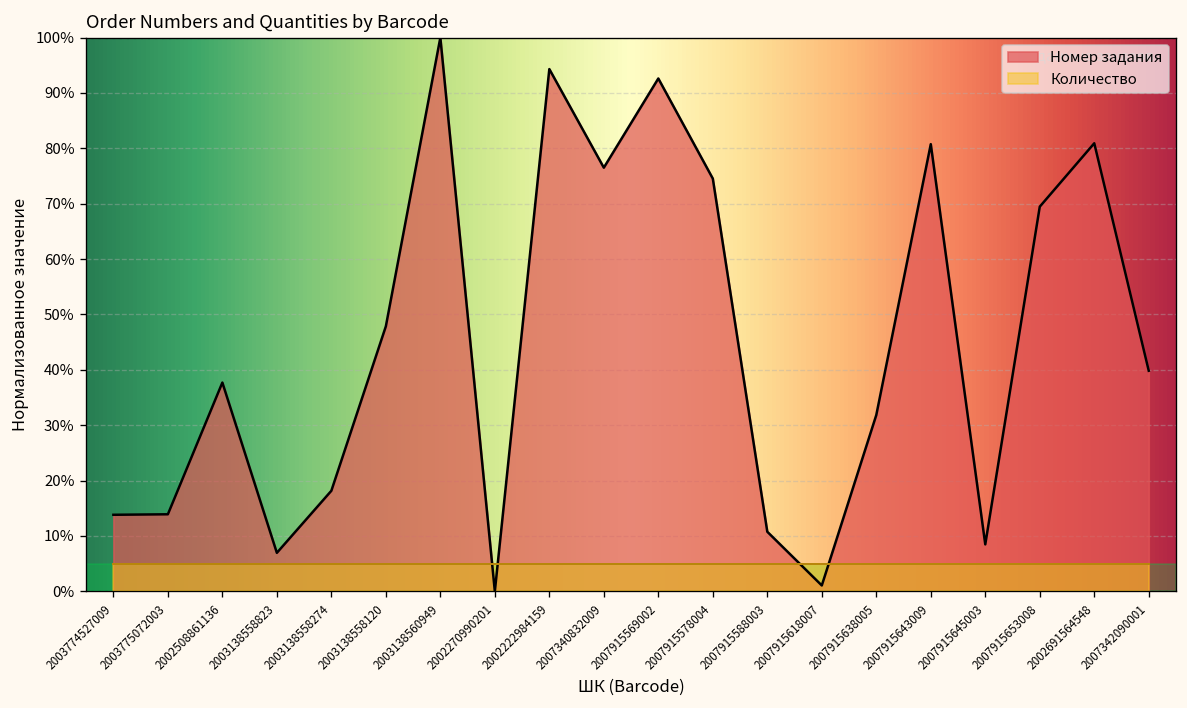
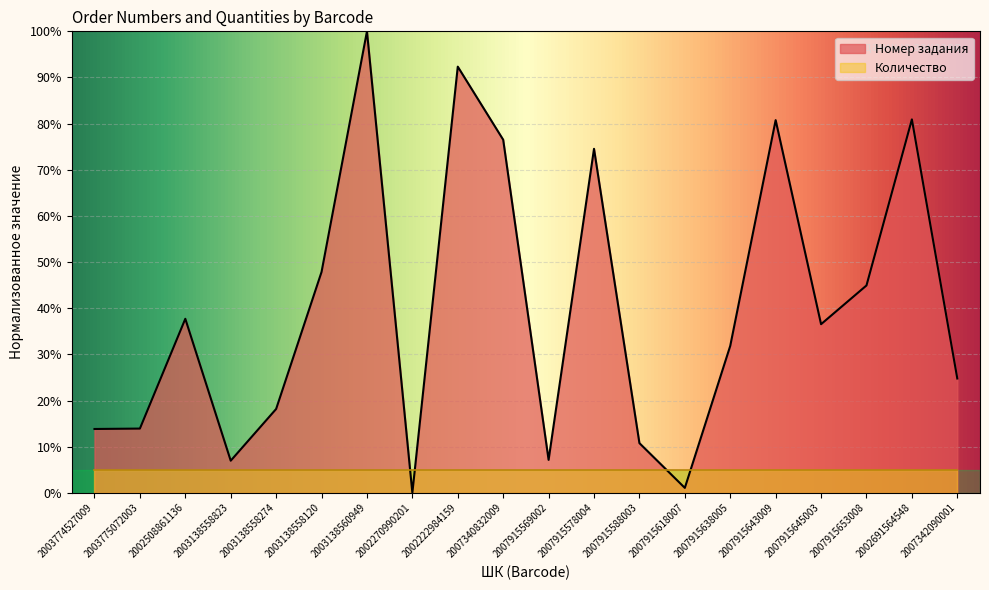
Номер задания, 2002222984159: 94% -> 92%
Номер задания, 2007915569002: 93% -> 7%
Номер задания, 2007915645003: 8% -> 37%
Номер задания, 2007915653008: 69% -> 45%
Номер задания, 2007342090001: 40% -> 25%
